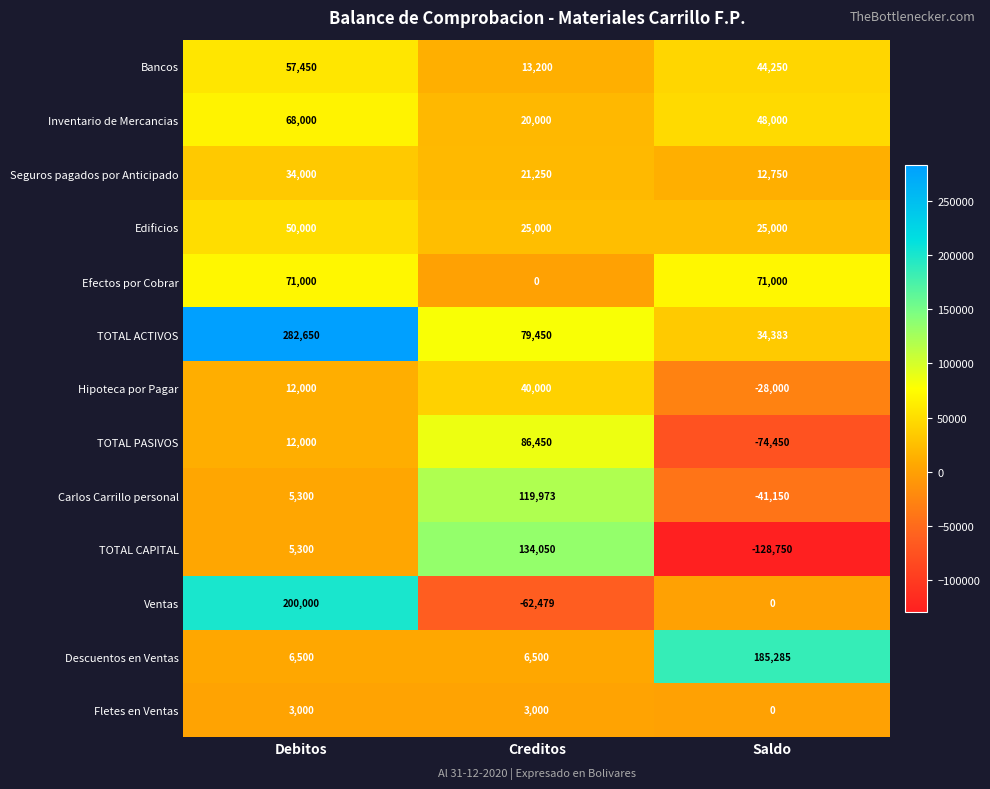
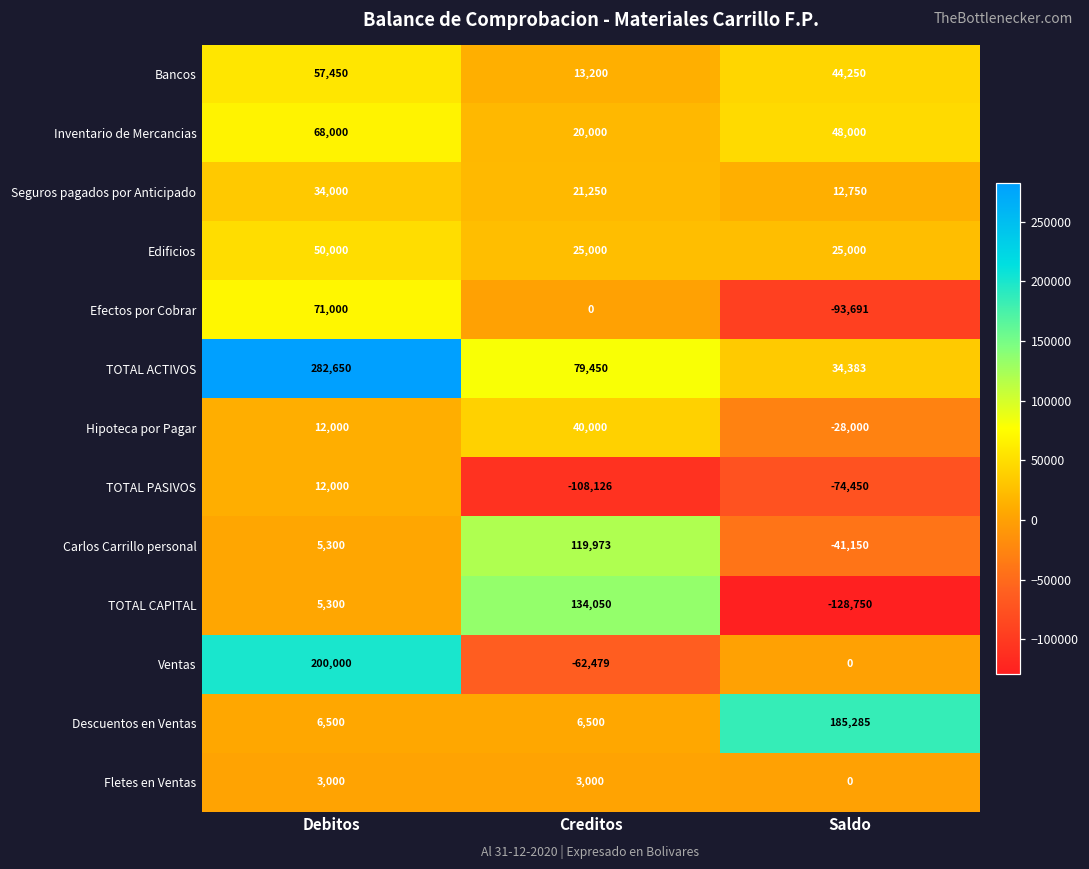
Efectos por Cobrar, Saldo: 71,000 -> -93,691
TOTAL PASIVOS, Creditos: 86,450 -> -108,126
